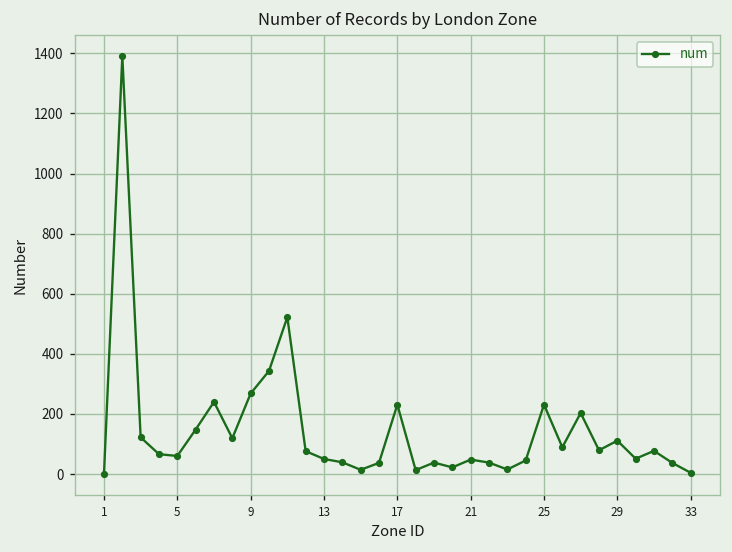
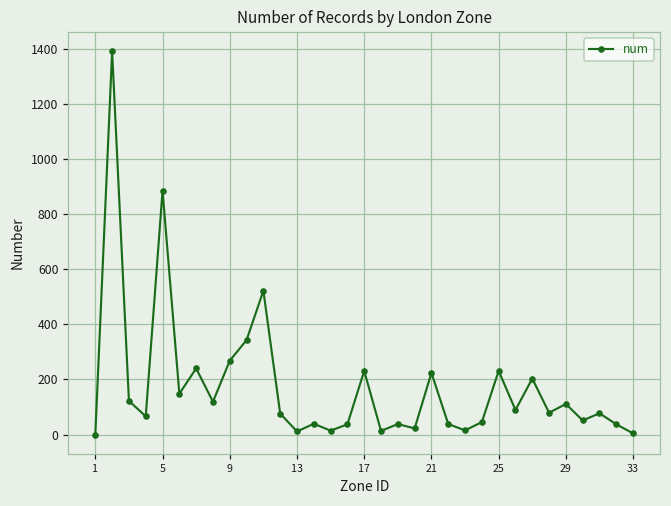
5: 60 -> 890
13: 50 -> 10
21: 50 -> 220
